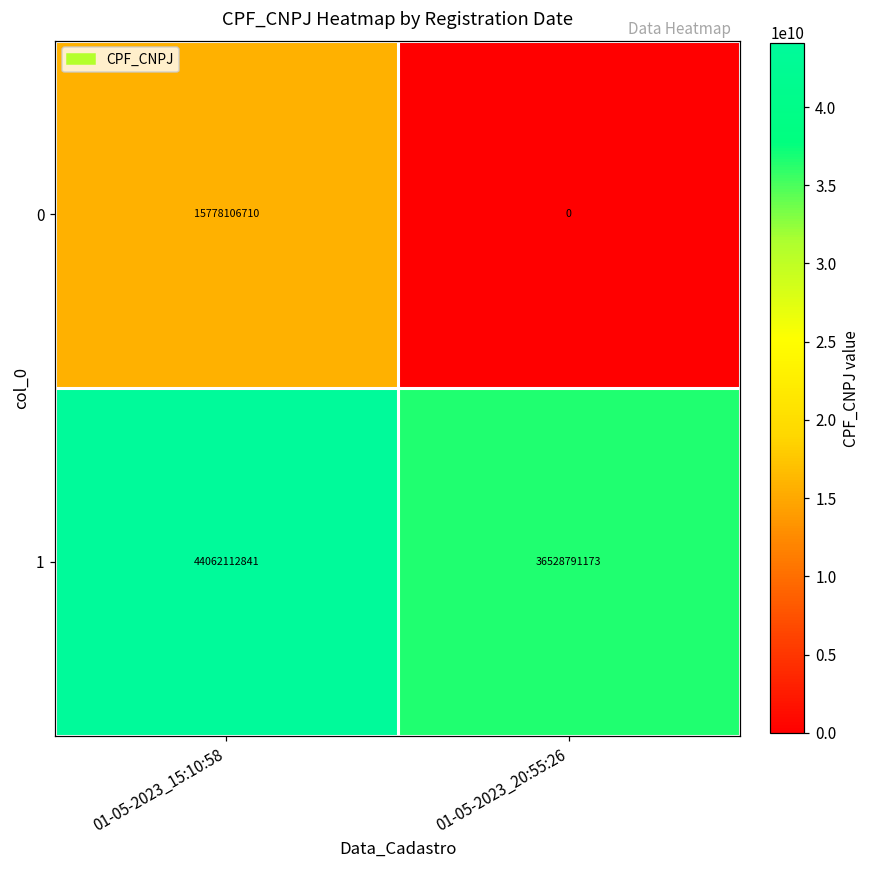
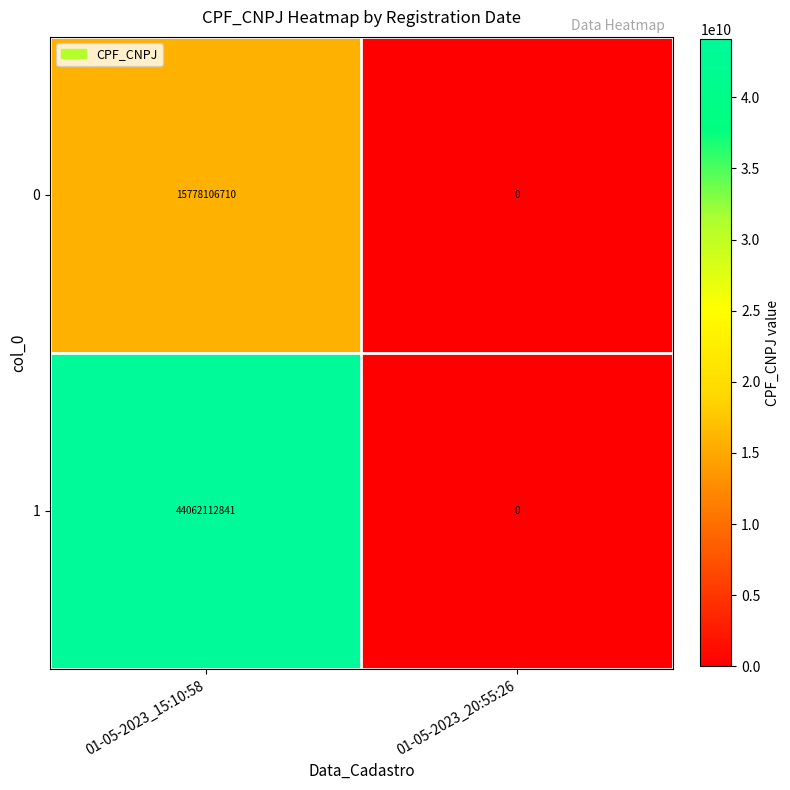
1, 01-05-2023_20:55:26: 36528791173 -> 0
